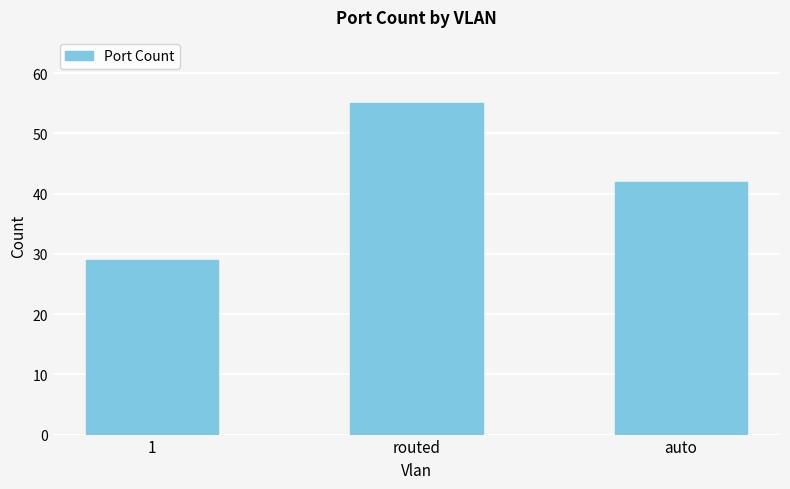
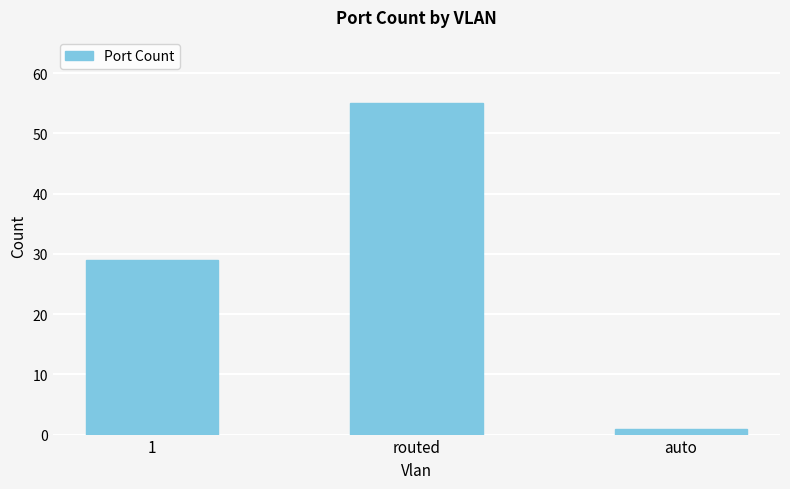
auto: 42 -> 1
